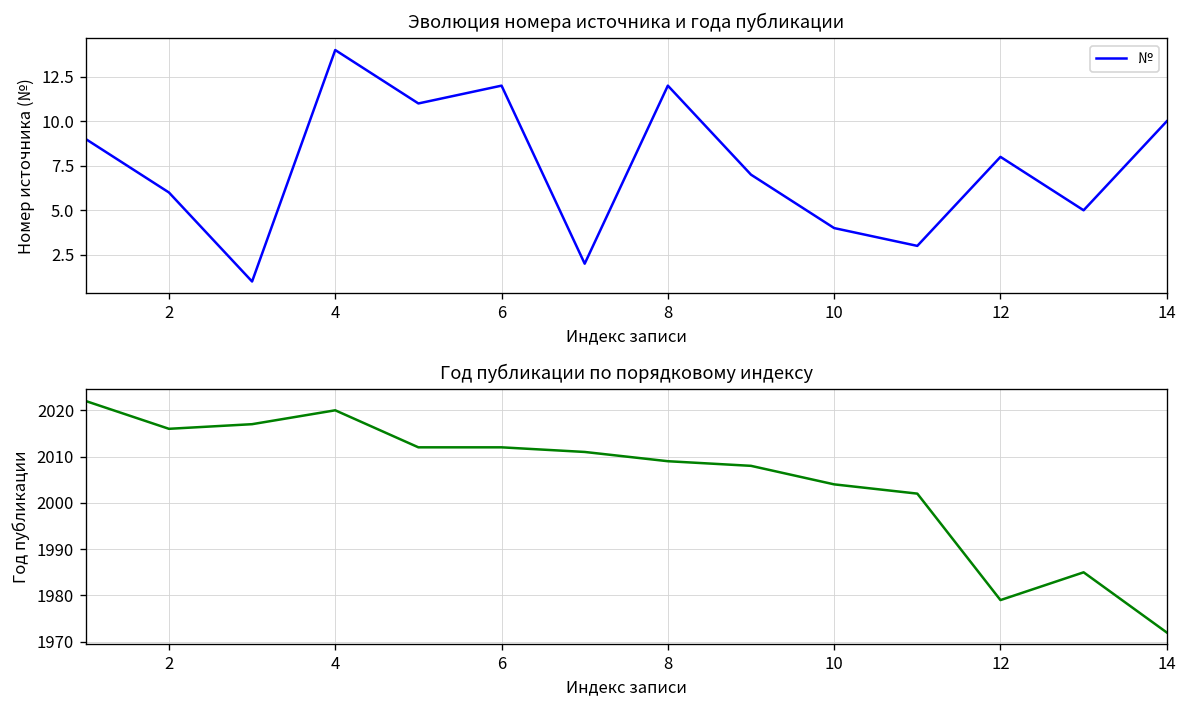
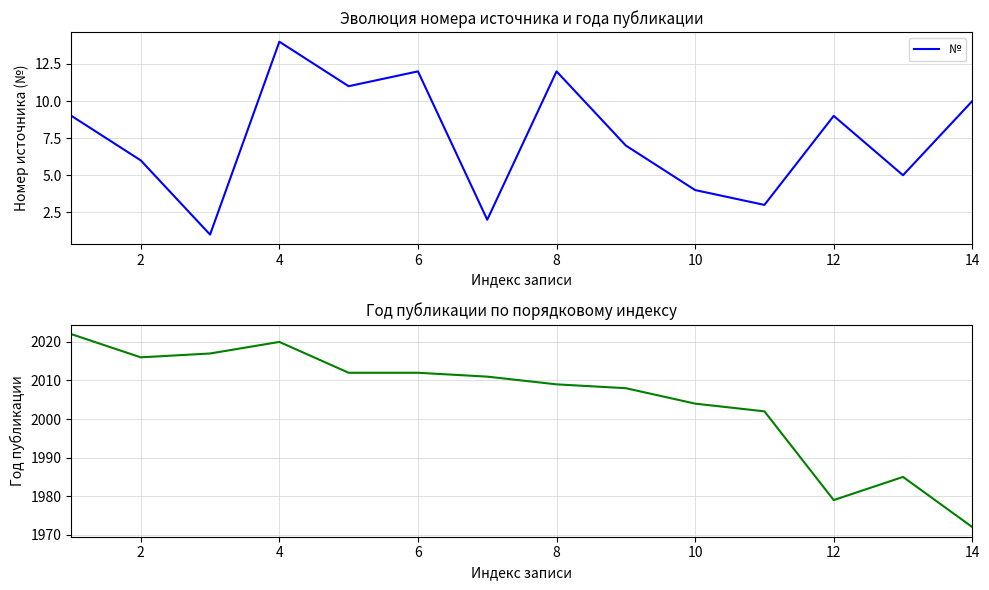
Эволюция номера источника и года публикации, 12: 8 -> 9
